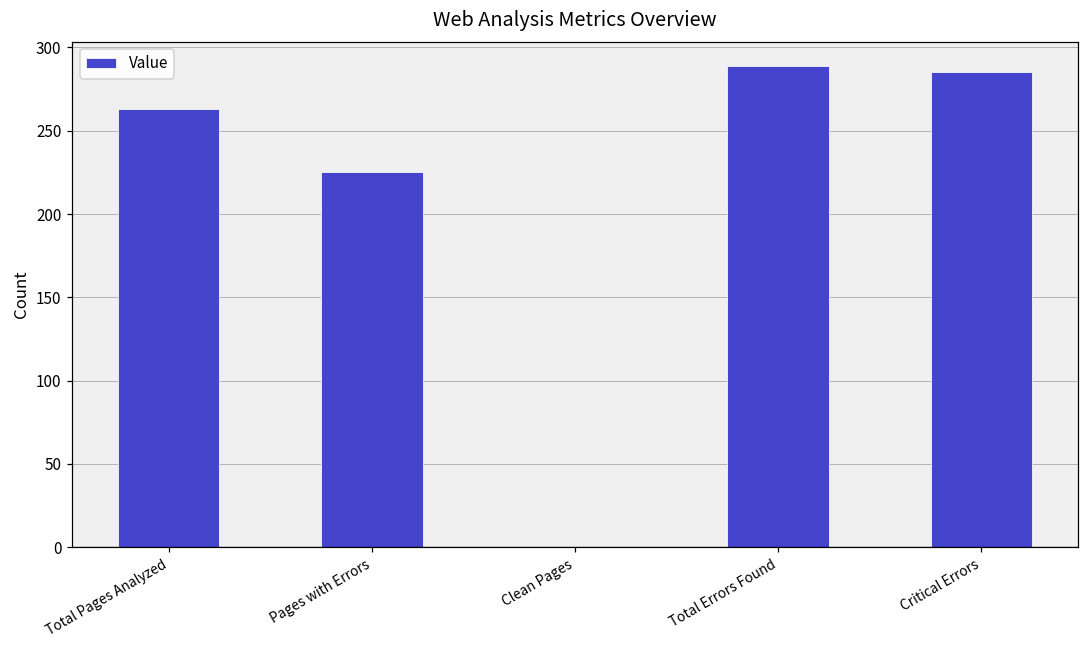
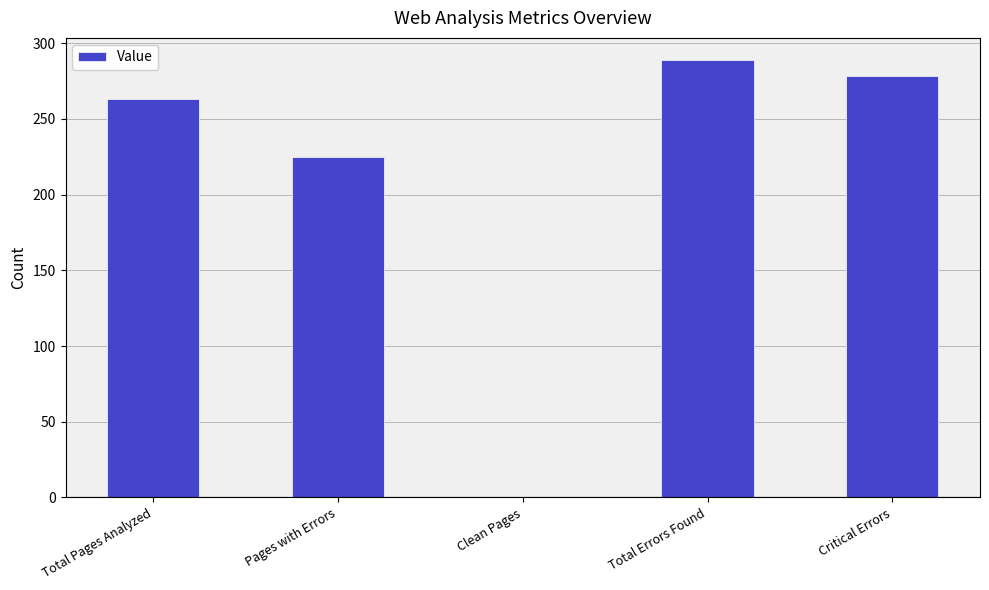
Critical Errors: 285 -> 278
